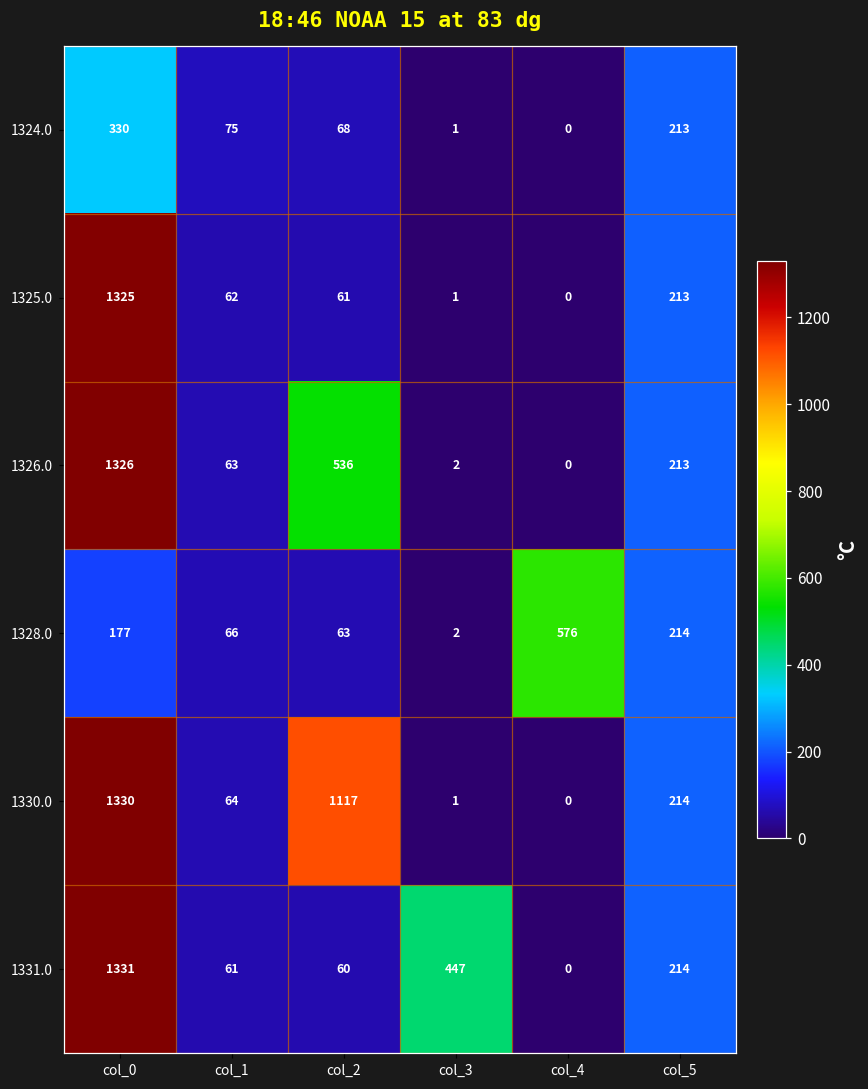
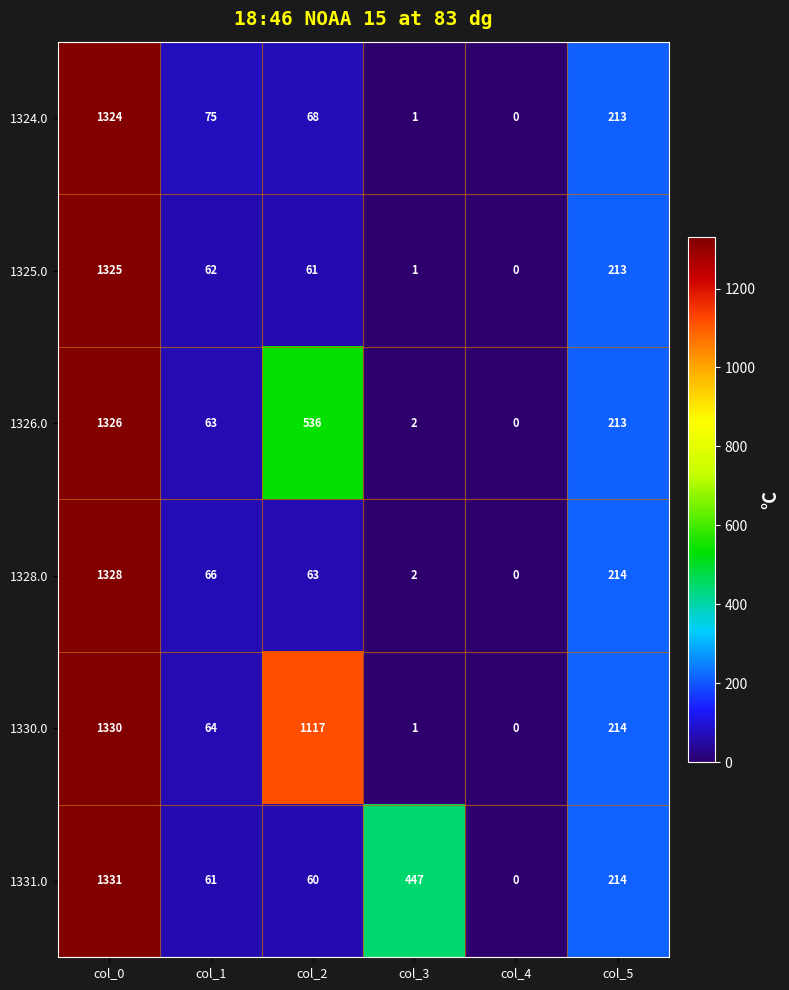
1324.0, col_0: 330 -> 1324
1328.0, col_0: 177 -> 1328
1328.0, col_4: 576 -> 0
